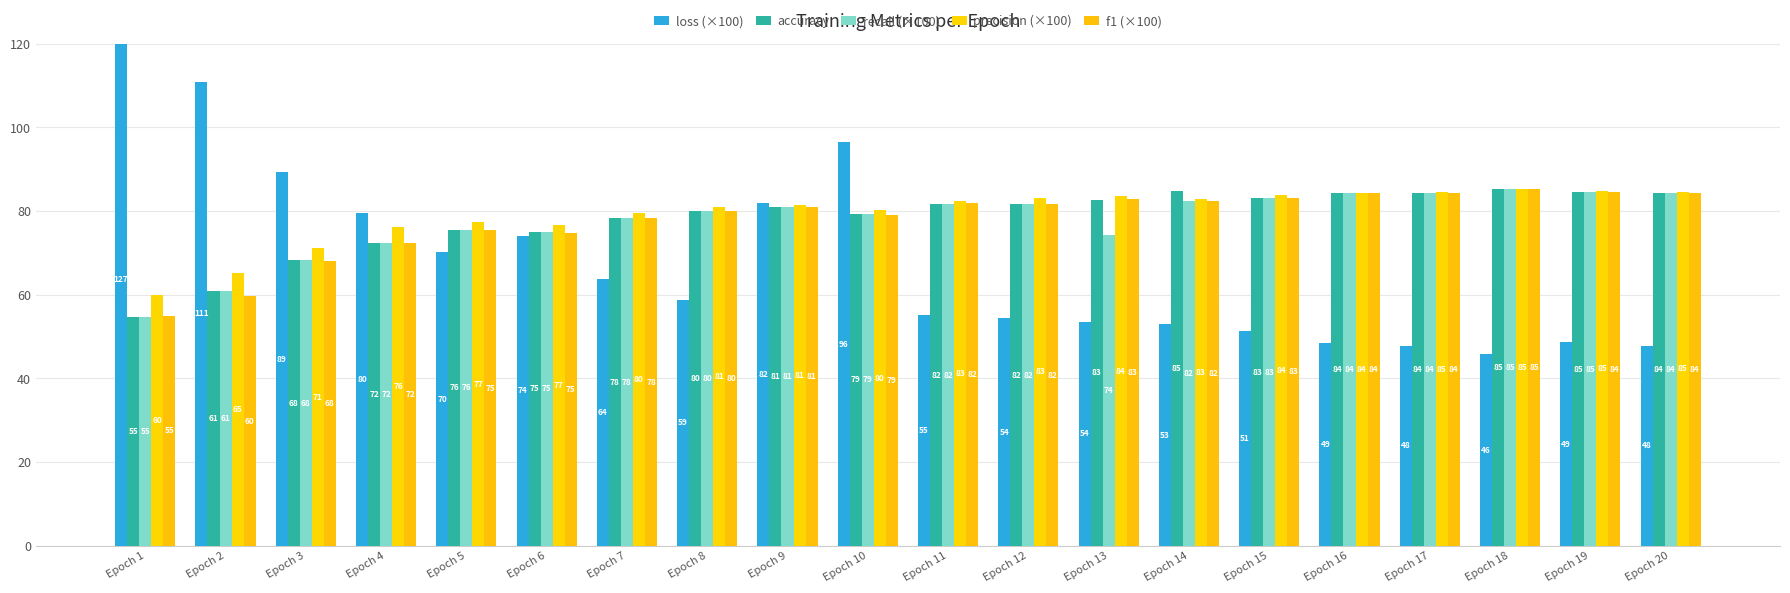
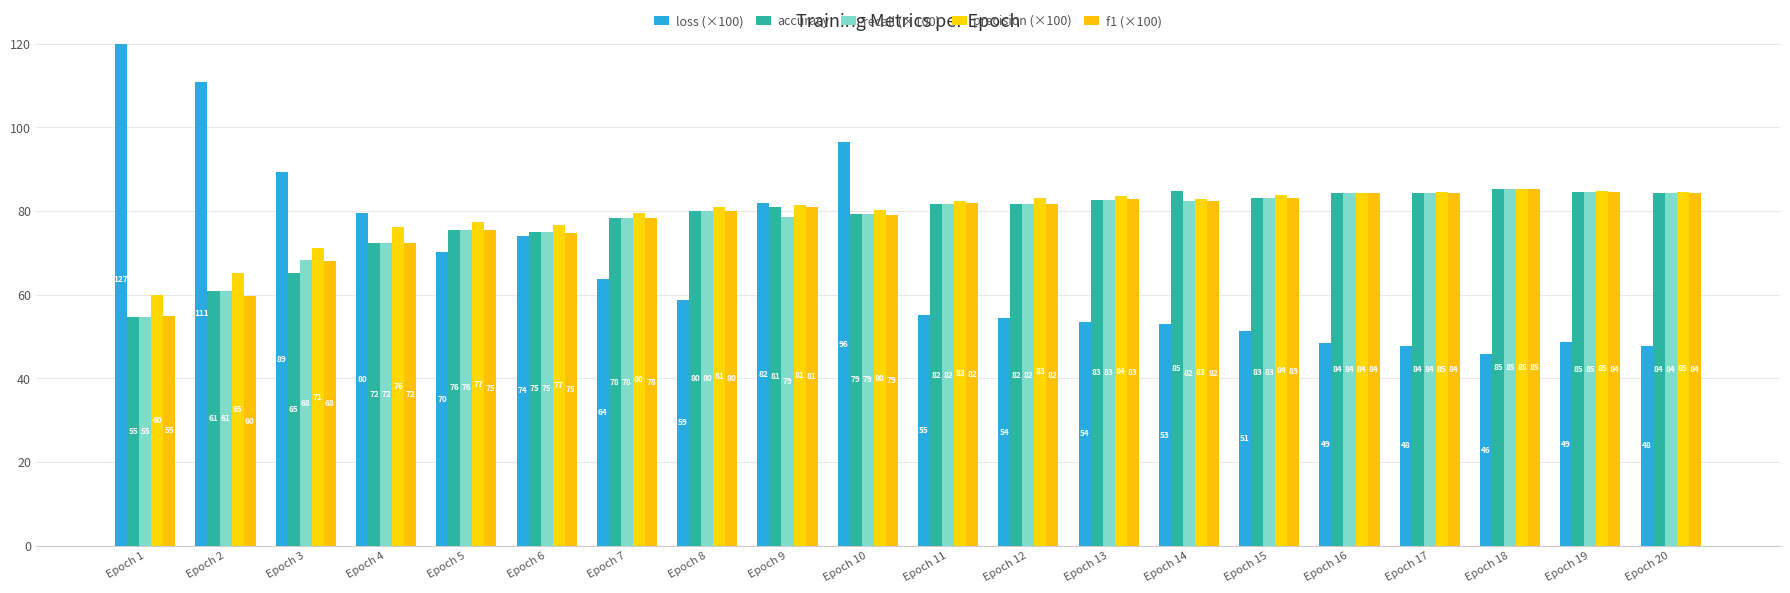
accuracy, Epoch 3: 68 -> 65
recall (×100), Epoch 9: 81 -> 79
recall (×100), Epoch 13: 74 -> 83
